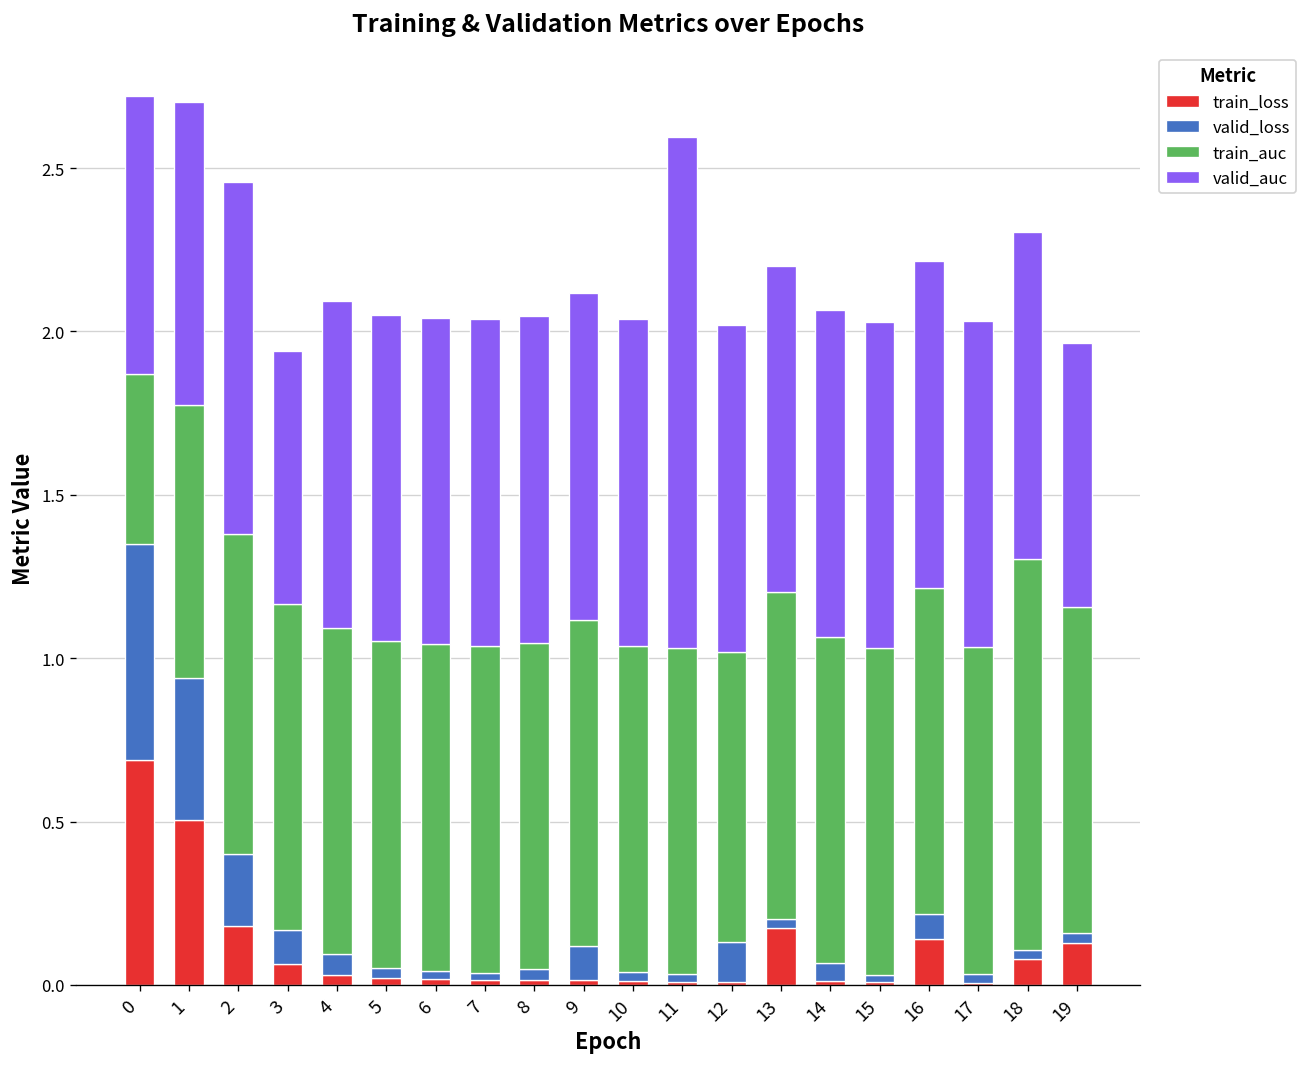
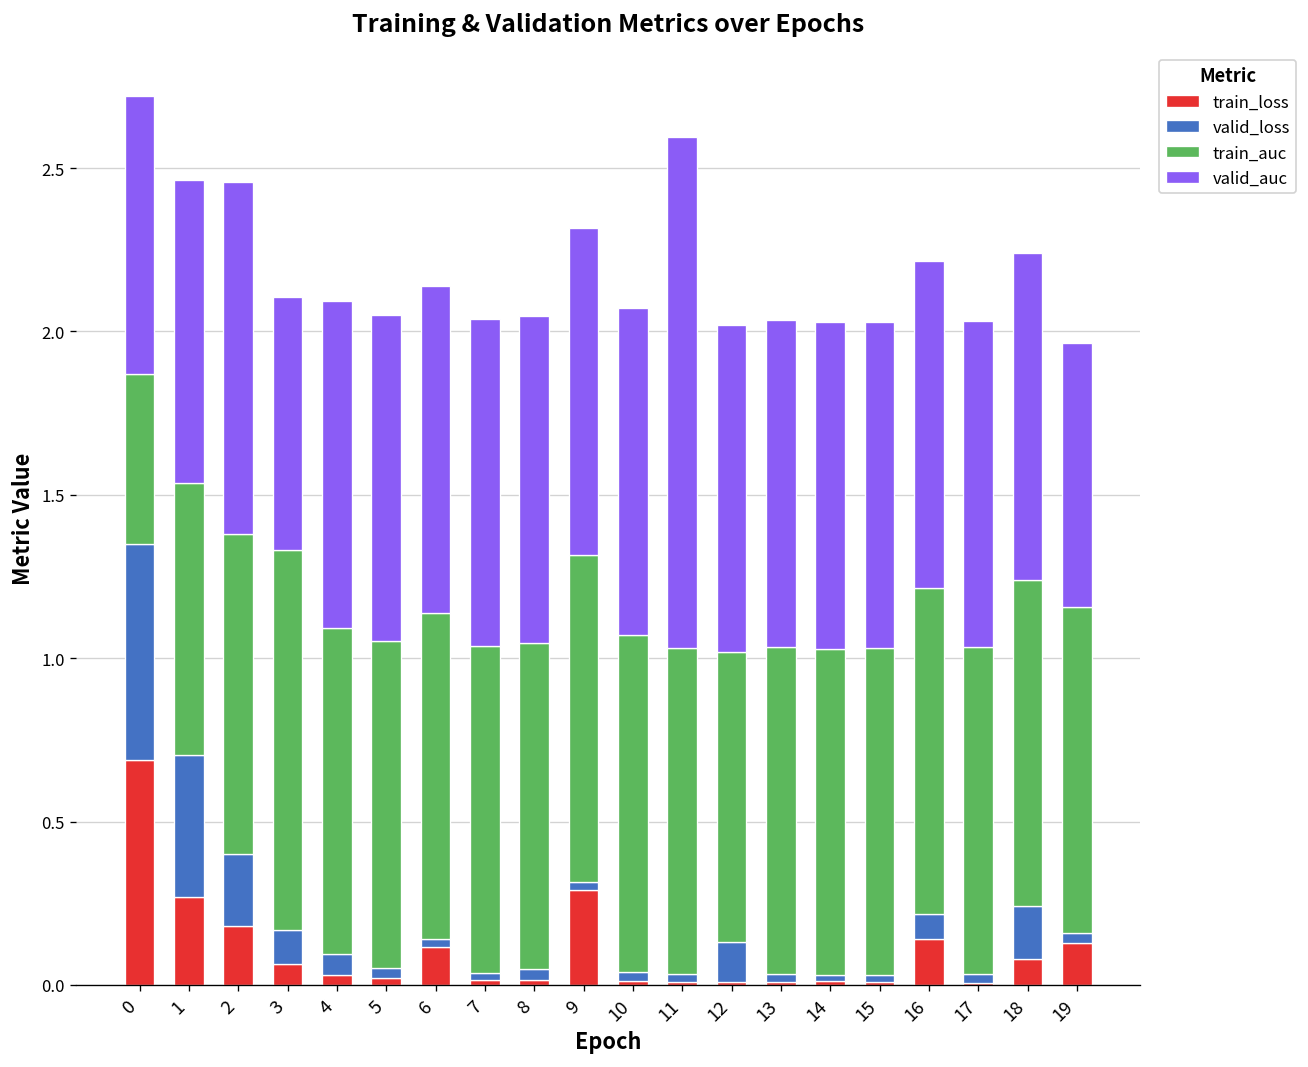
train_loss, 1: 0.51 -> 0.27
train_auc, 3: 1.00 -> 1.16
train_loss, 6: 0.02 -> 0.11
train_loss, 9: 0.01 -> 0.29
valid_loss, 9: 0.10 -> 0.03
train_auc, 10: 1.00 -> 1.03
train_loss, 13: 0.18 -> 0.01
valid_loss, 14: 0.06 -> 0.02
valid_loss, 18: 0.03 -> 0.16
train_auc, 18: 1.20 -> 1.00
